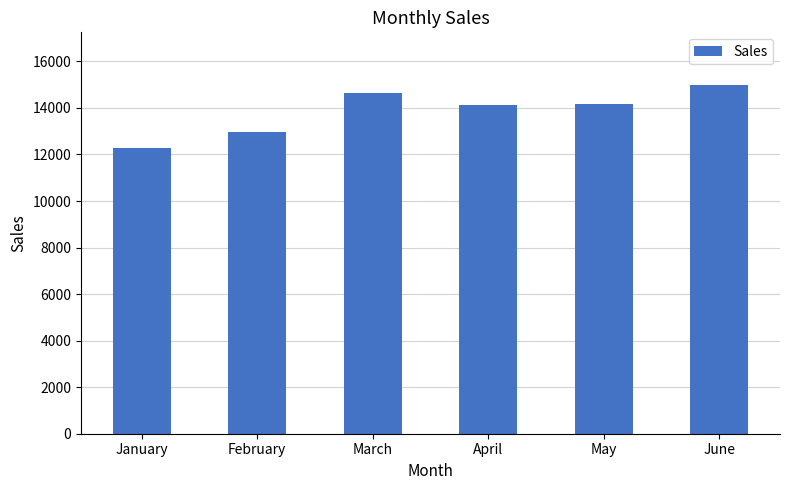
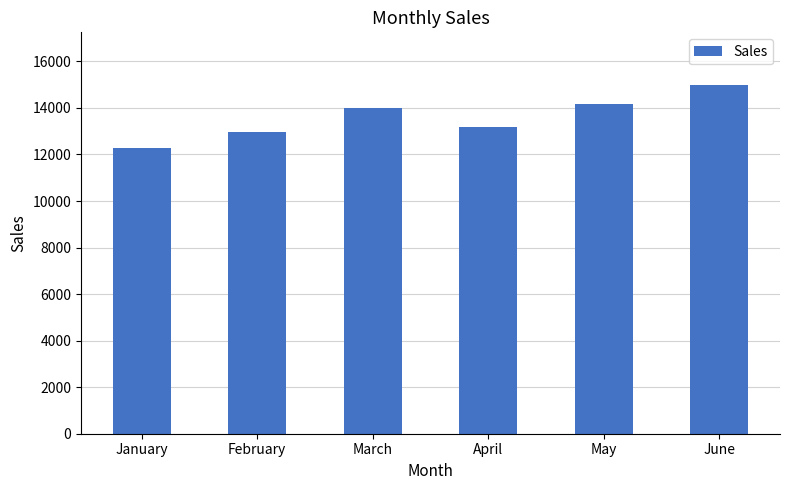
March: 14700 -> 14000
April: 14100 -> 13200
